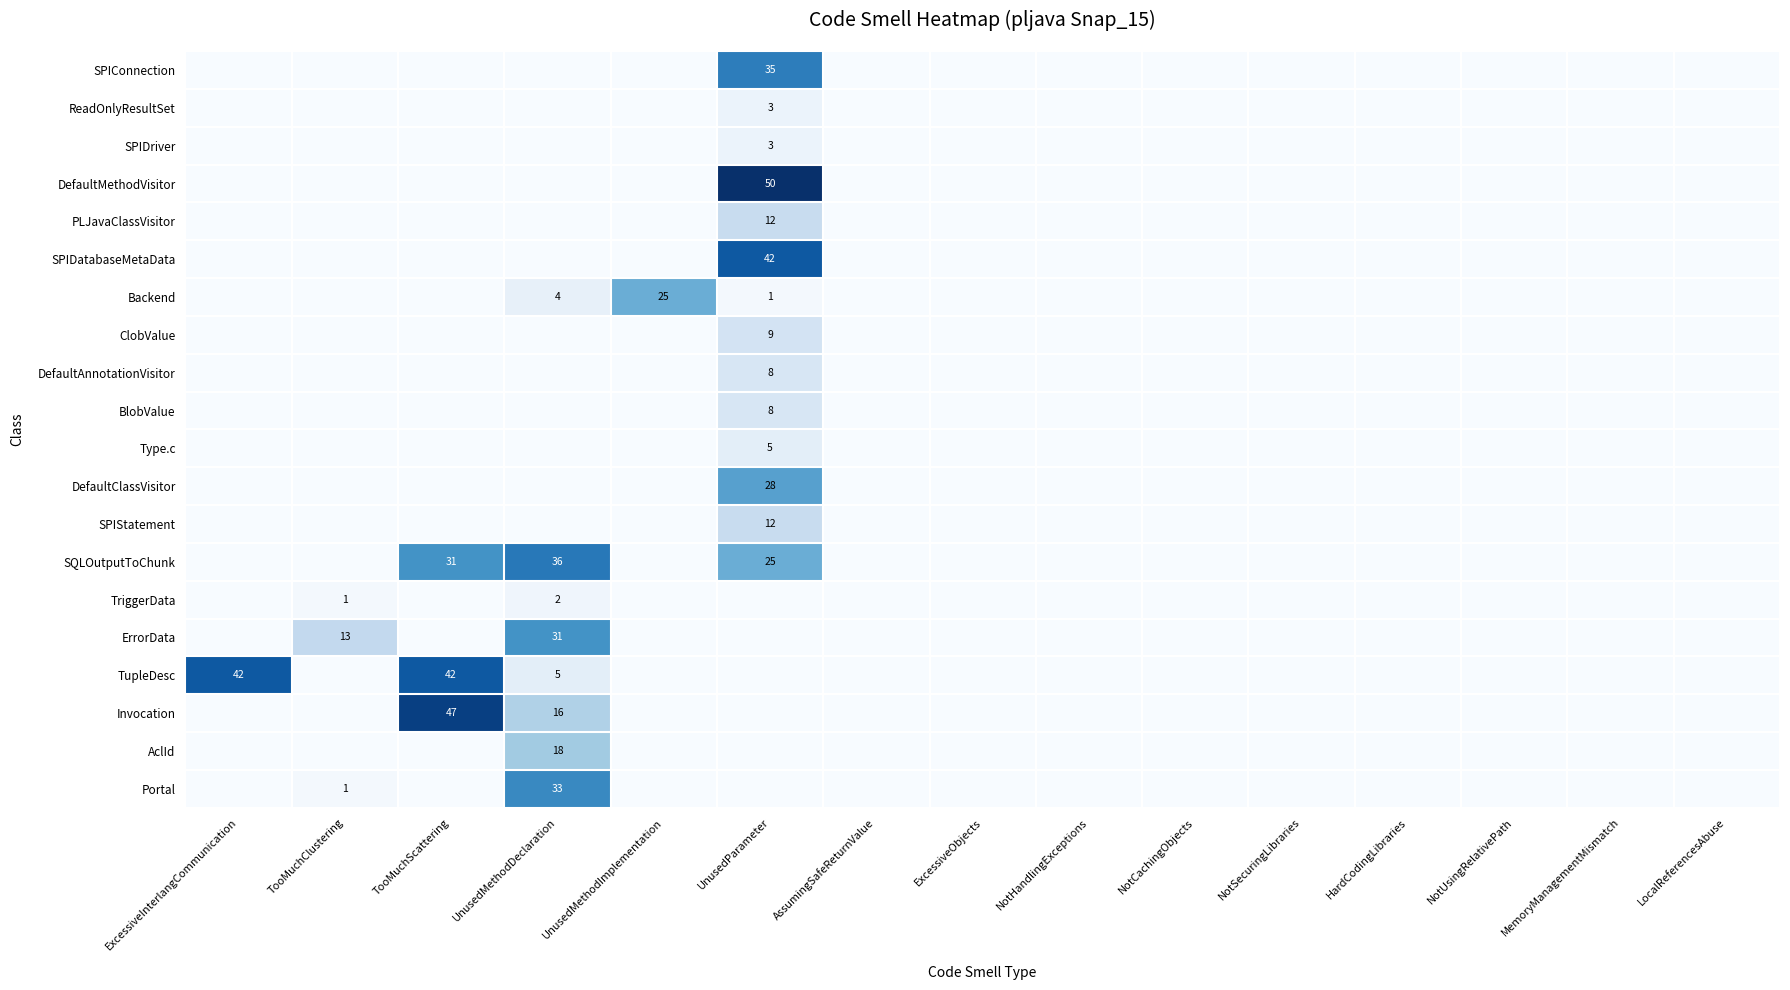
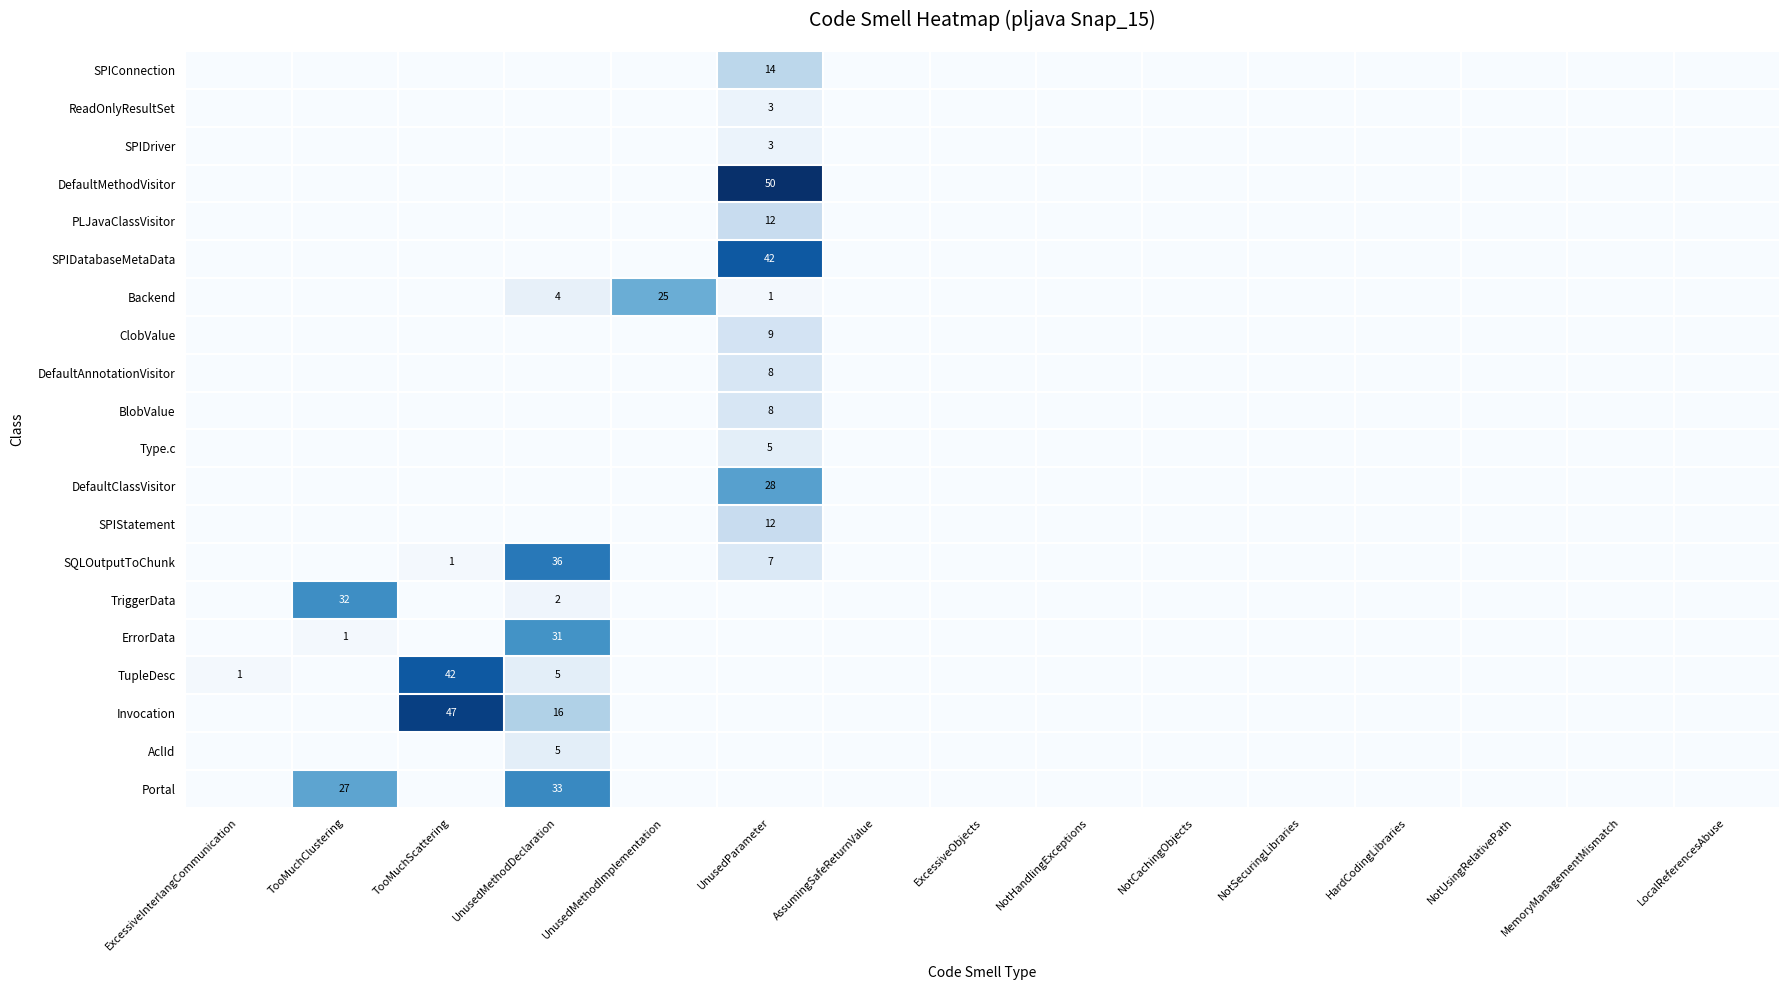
SPIConnection, UnusedParameter: 35 -> 14
SQLOutputToChunk, TooMuchScattering: 31 -> 1
SQLOutputToChunk, UnusedParameter: 25 -> 7
TriggerData, TooMuchClustering: 1 -> 32
ErrorData, TooMuchClustering: 13 -> 1
TupleDesc, ExcessiveInterlangCommunication: 42 -> 1
AclId, UnusedMethodDeclaration: 18 -> 5
Portal, TooMuchClustering: 1 -> 27
